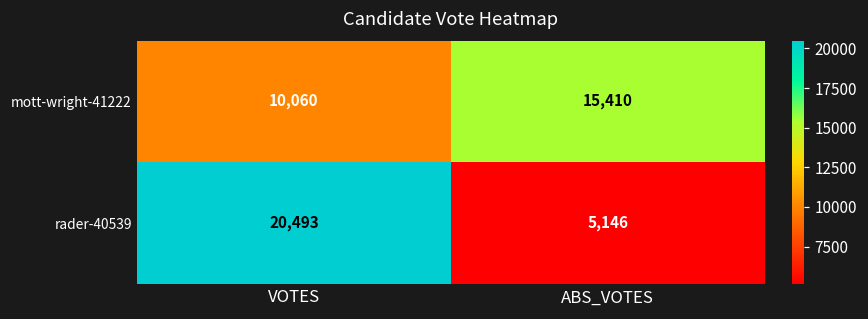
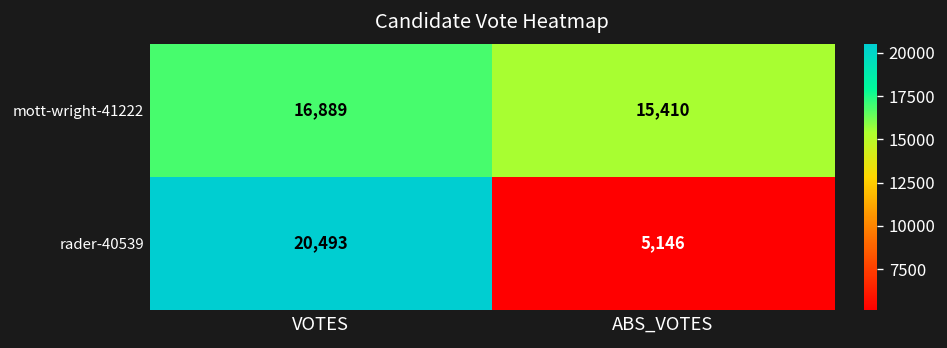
mott-wright-41222, VOTES: 10,060 -> 16,889
